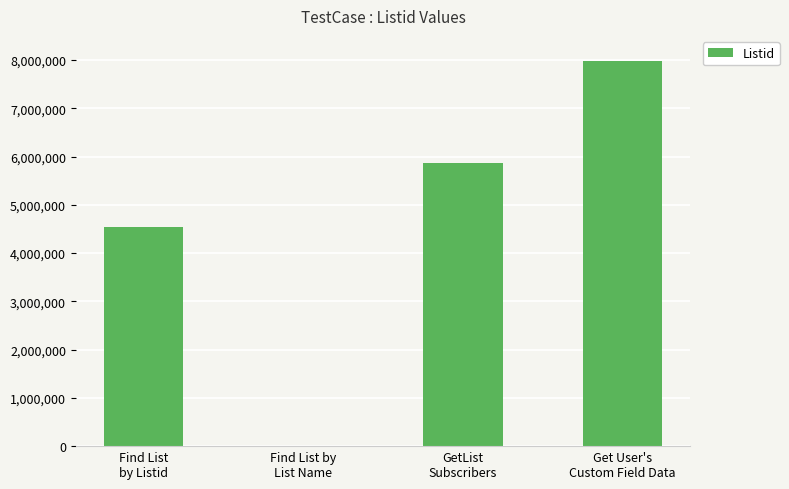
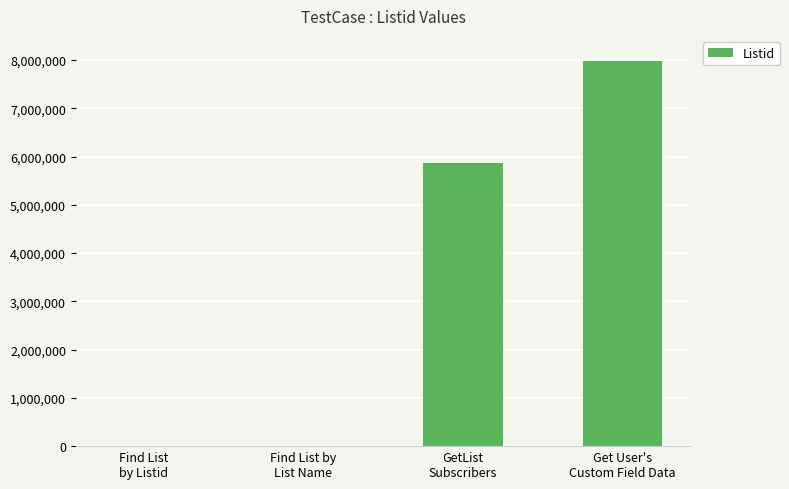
Find List by Listid: 4,500,000 -> 0
